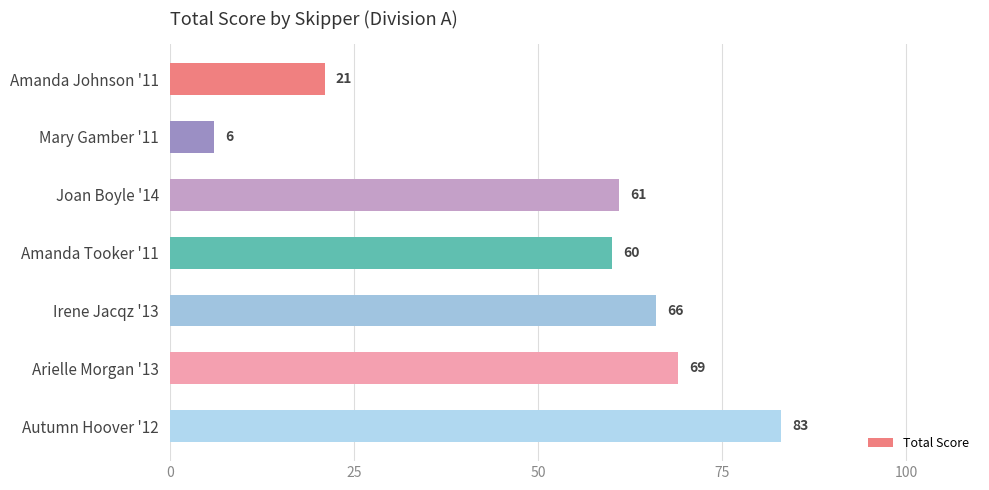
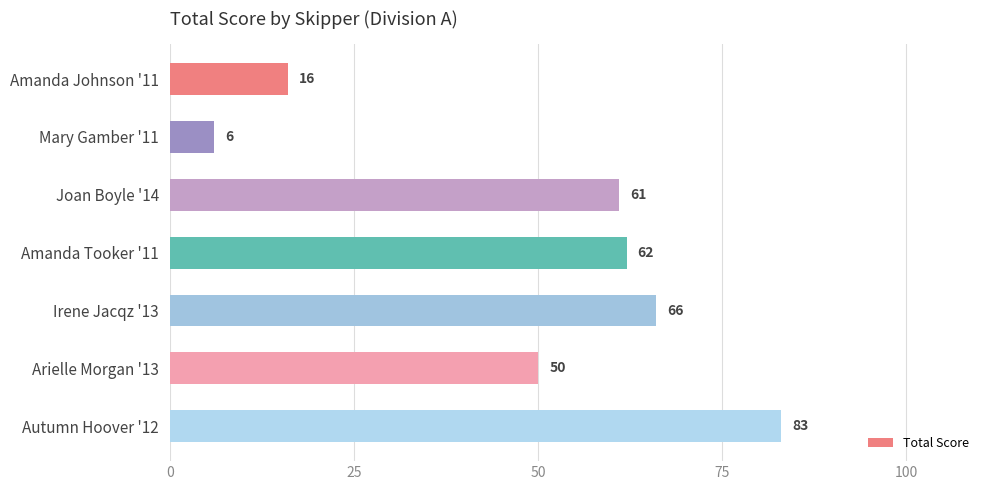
Amanda Johnson '11: 21 -> 16
Amanda Tooker '11: 60 -> 62
Arielle Morgan '13: 69 -> 50
